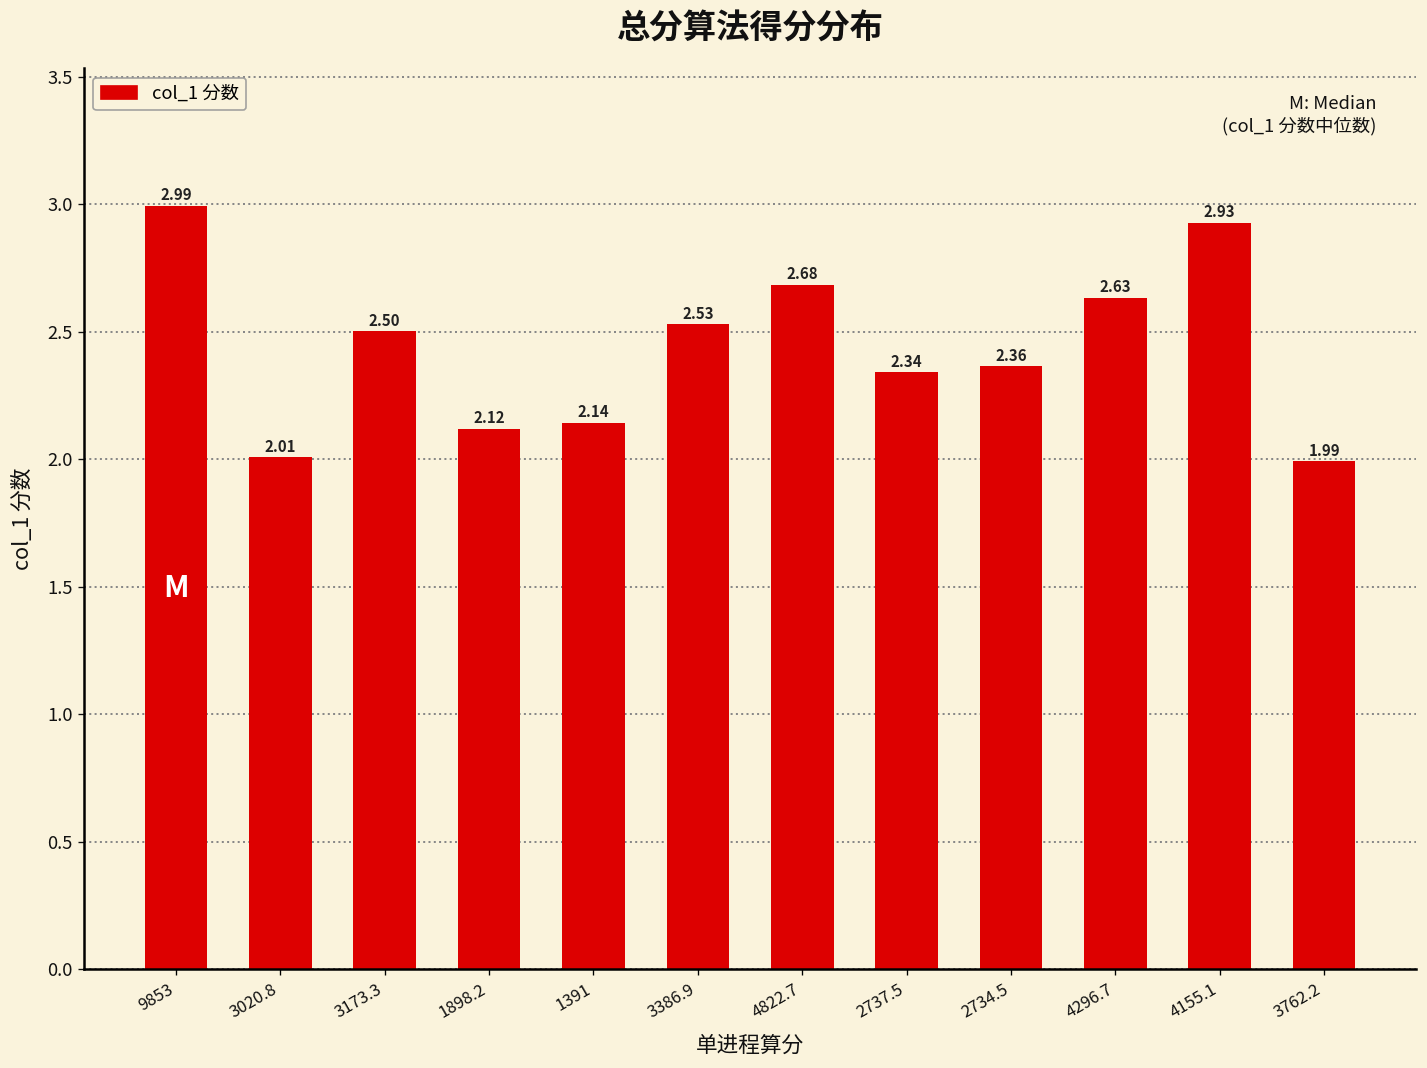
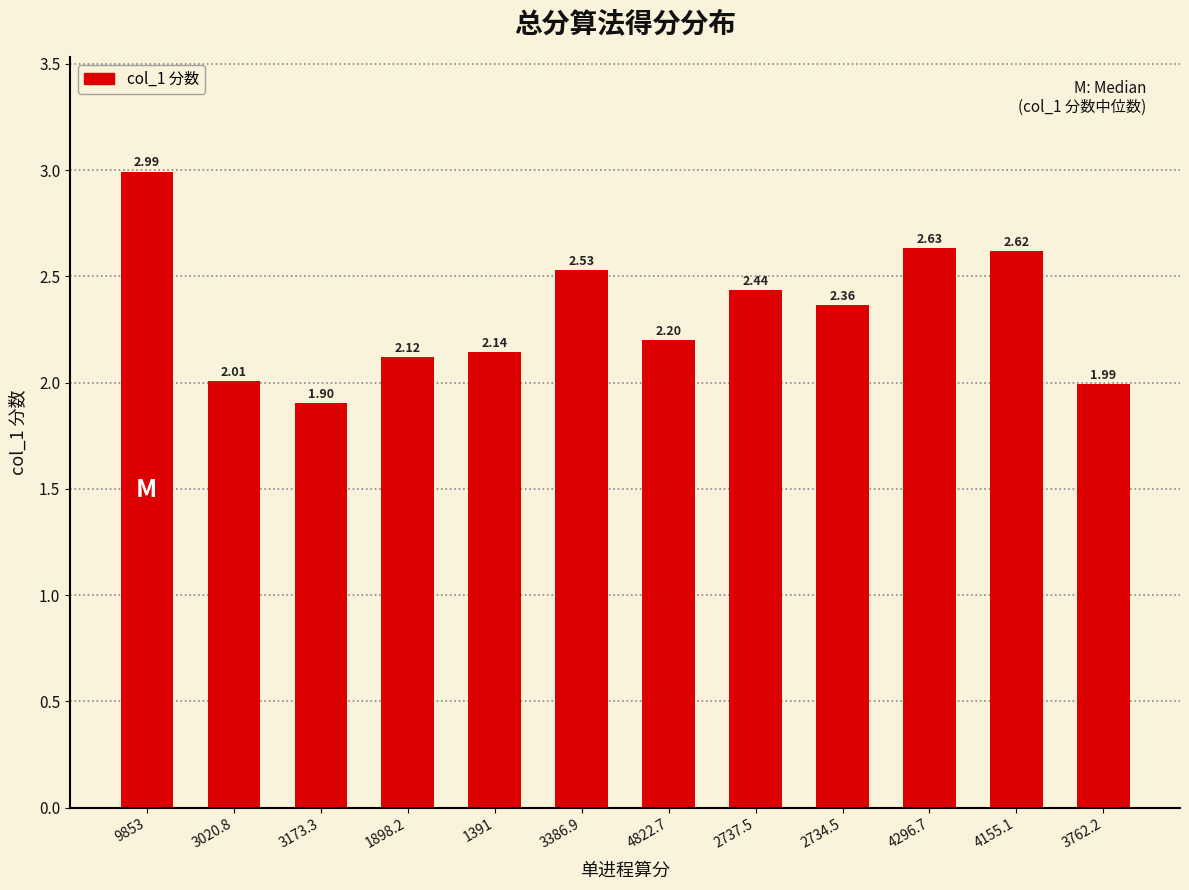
3173.3: 2.50 -> 1.90
4822.7: 2.68 -> 2.20
2737.5: 2.34 -> 2.44
4155.1: 2.93 -> 2.62
